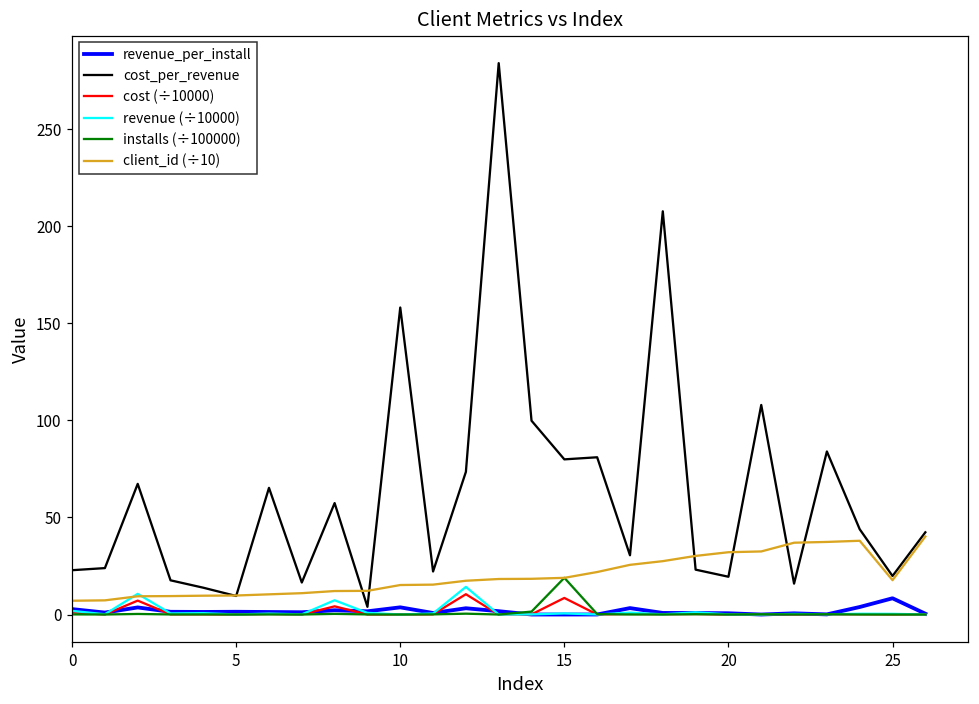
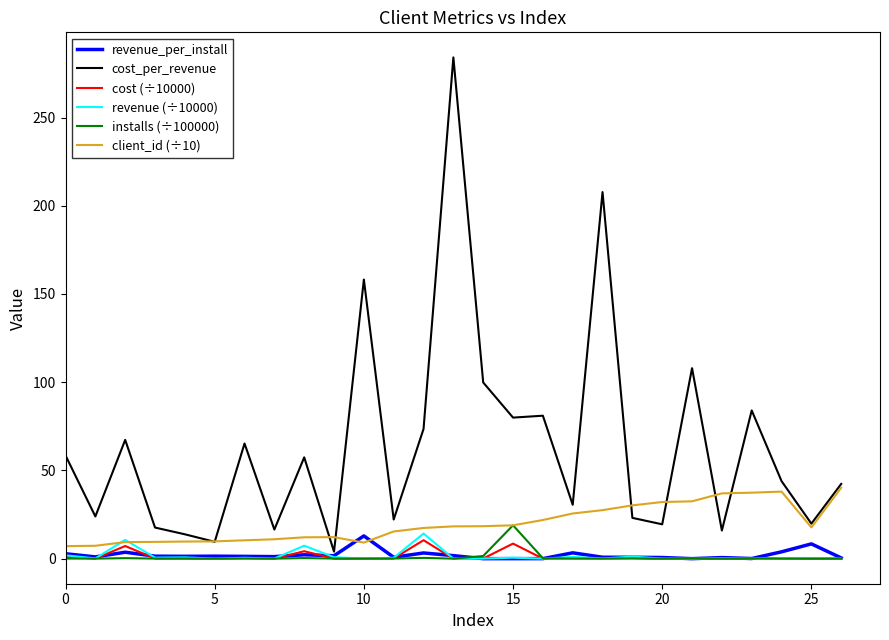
cost_per_revenue, 0: 23 -> 58
revenue_per_install, 10: 4 -> 13
client_id (÷10), 10: 15 -> 9
